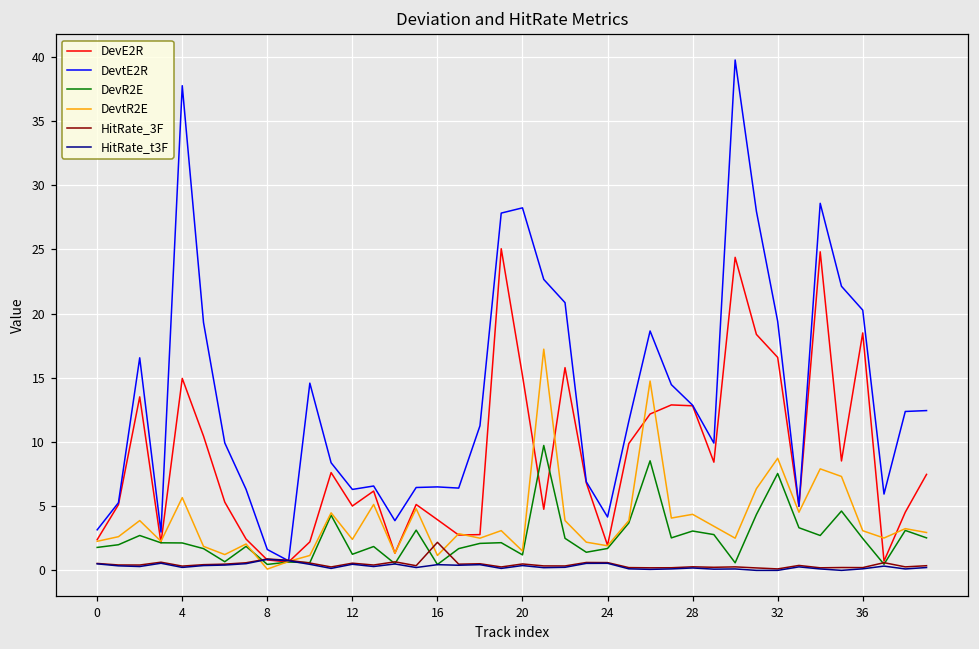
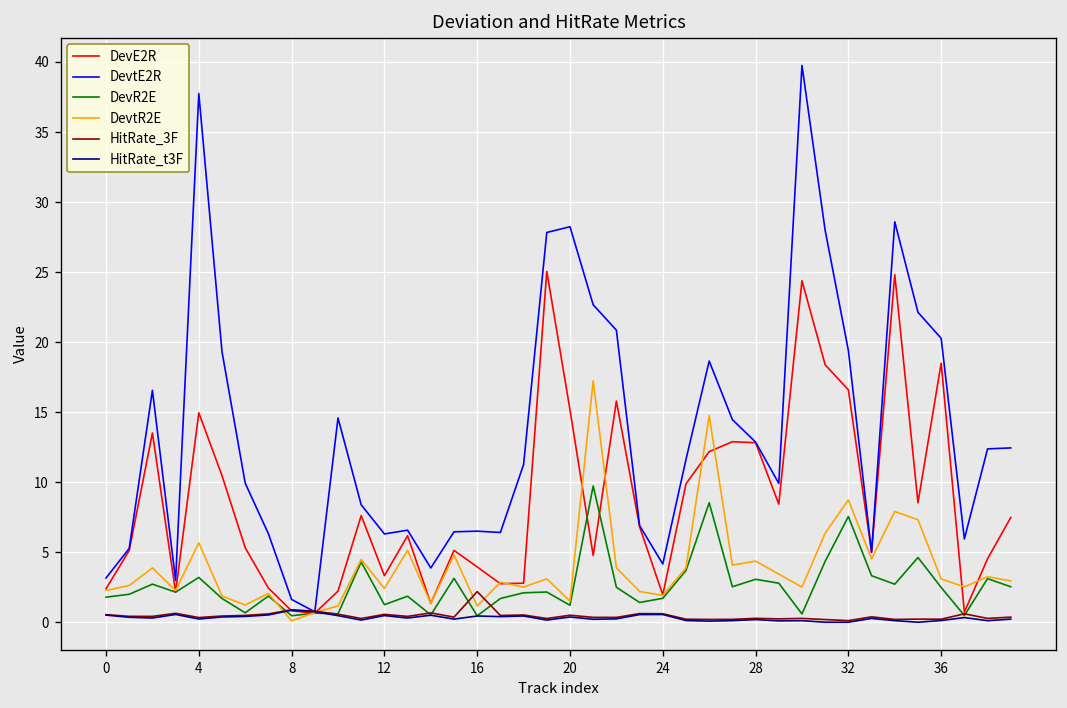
DevR2E, 4: 2.1 -> 3.2
DevE2R, 12: 5.0 -> 3.3
